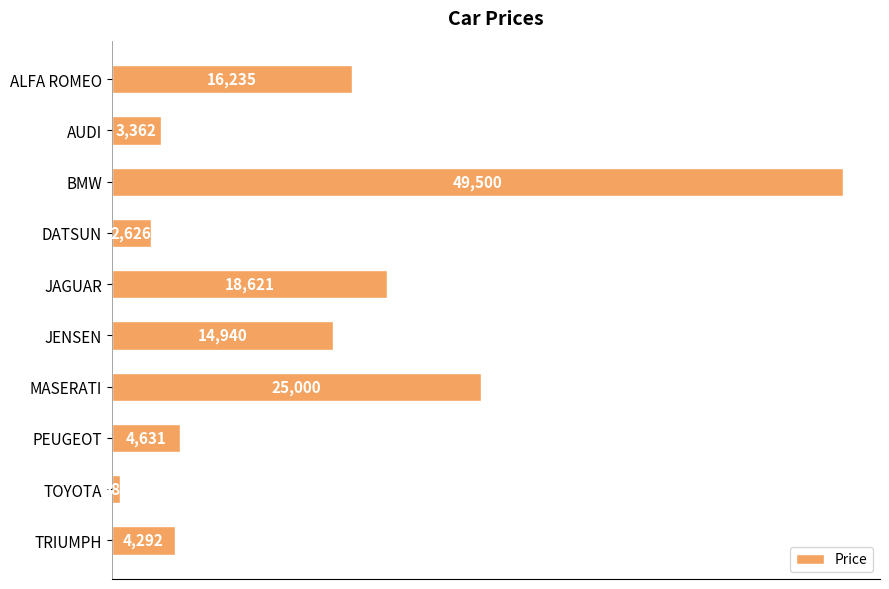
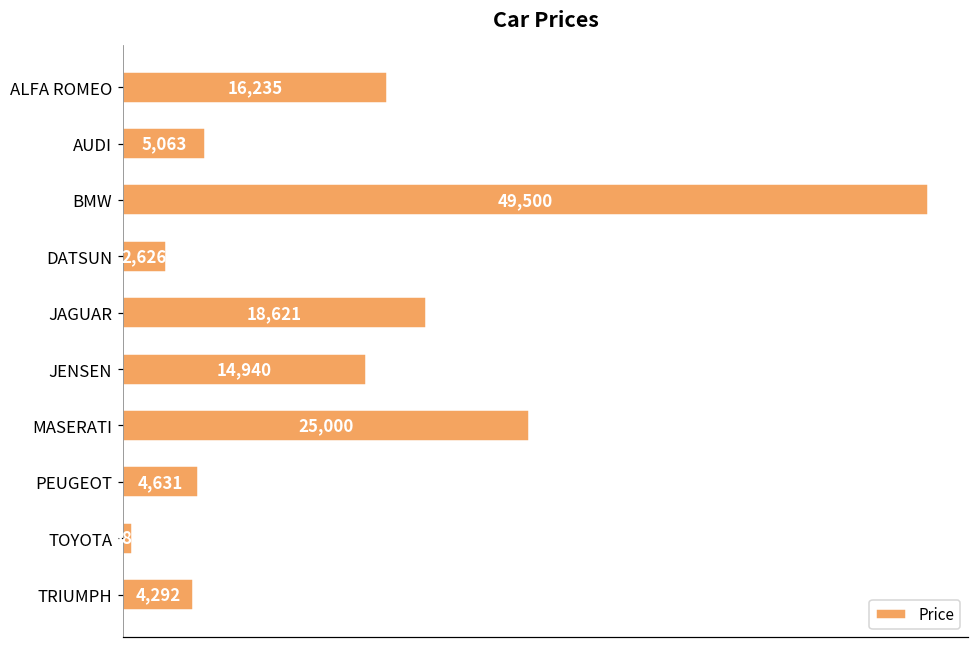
AUDI: 3,362 -> 5,063
